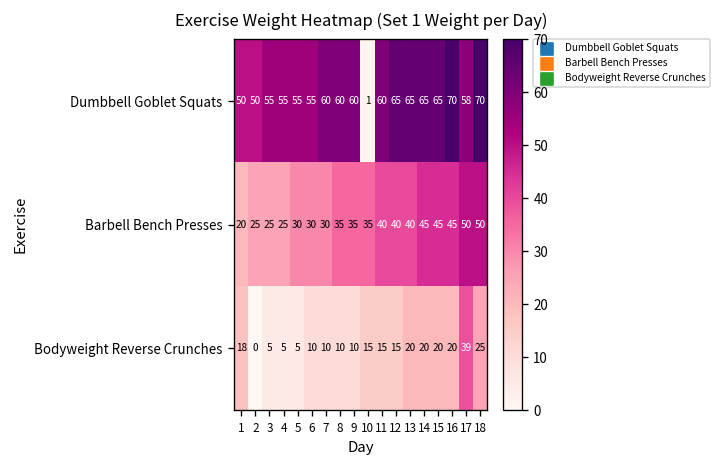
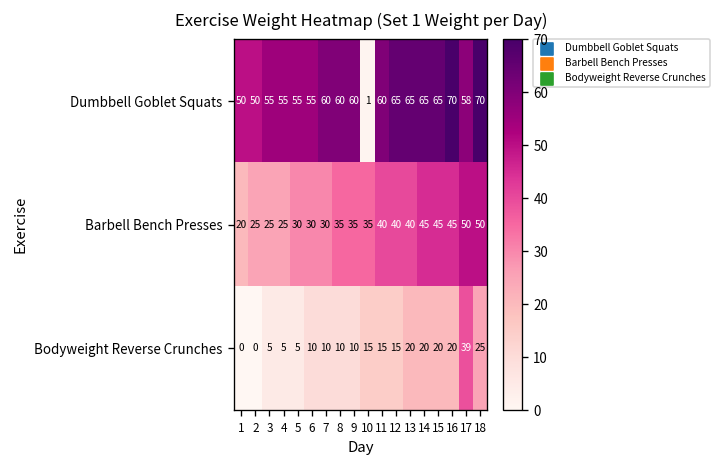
Bodyweight Reverse Crunches, 1: 18 -> 0
